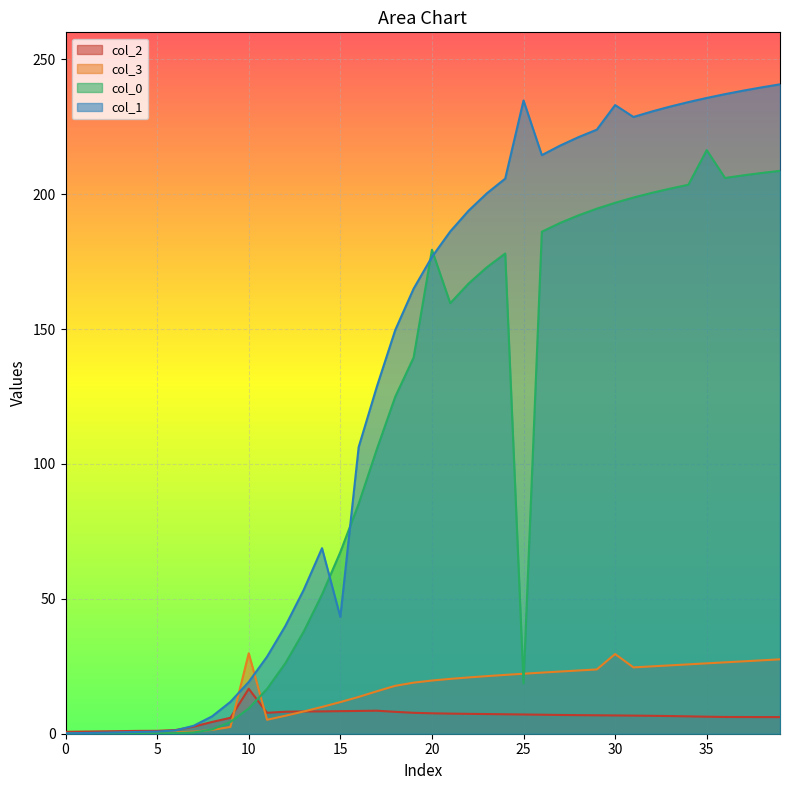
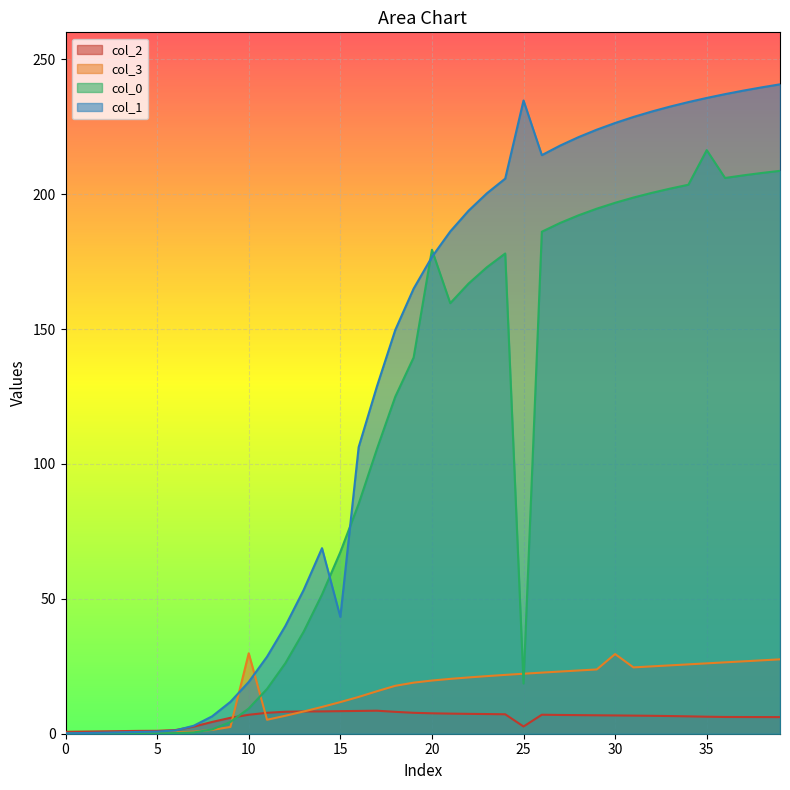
col_2, 10: 17 -> 7
col_2, 25: 7 -> 3
col_1, 30: 233 -> 226
